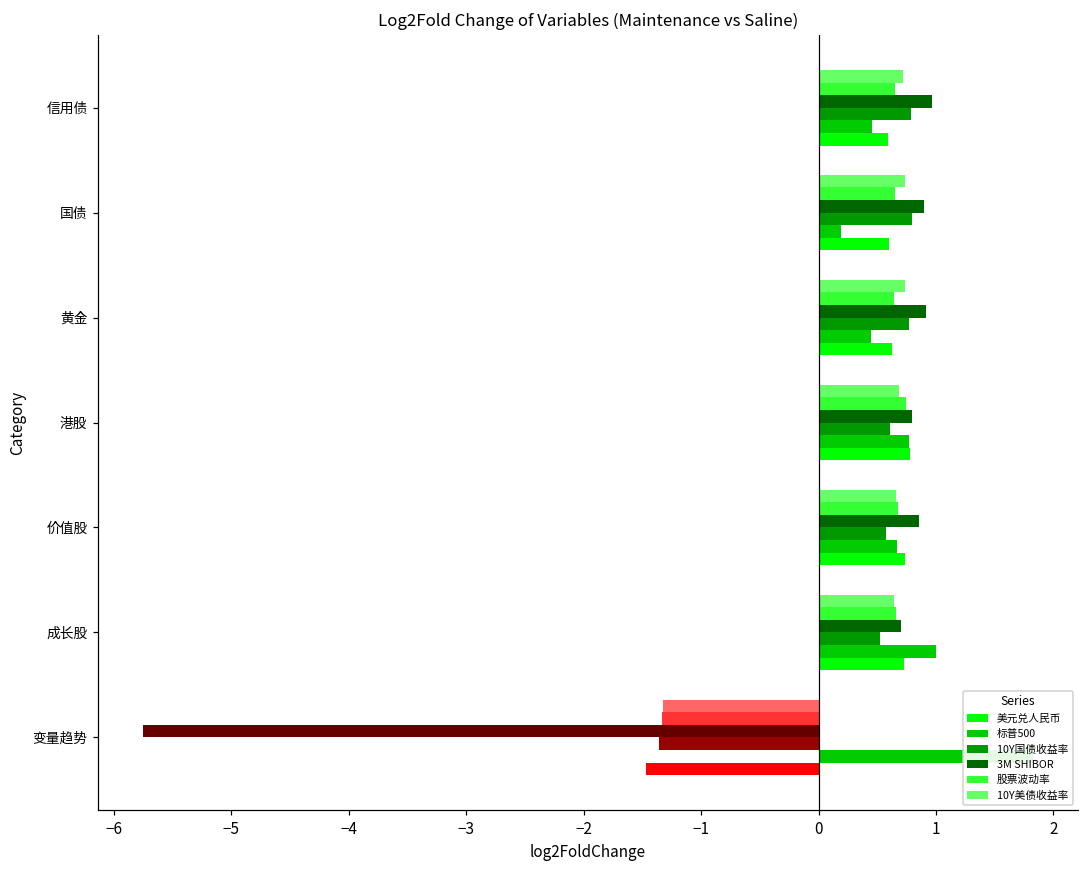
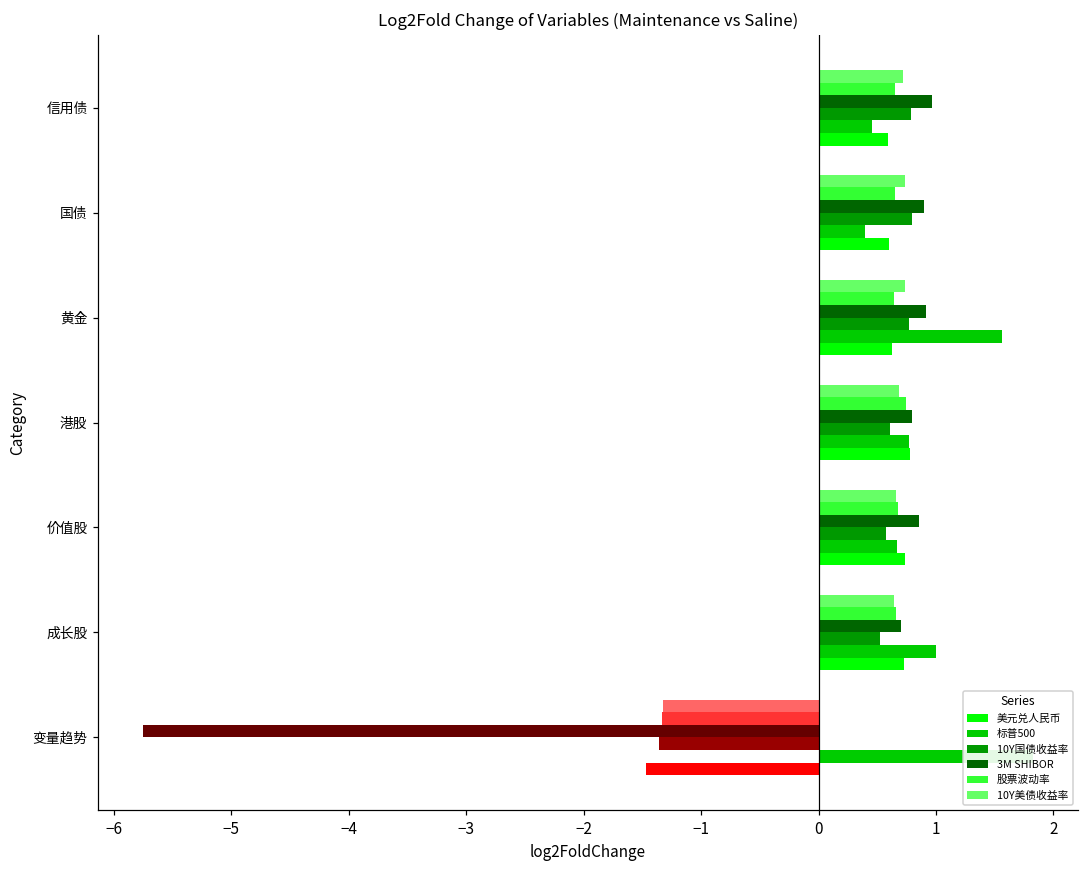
标普500, 国债: 0.19 -> 0.40
标普500, 黄金: 0.44 -> 1.56
